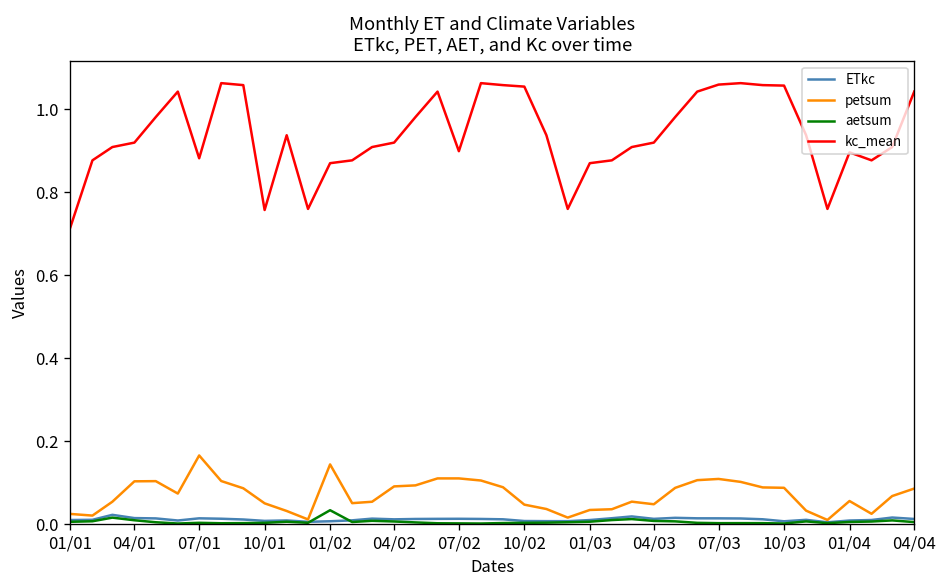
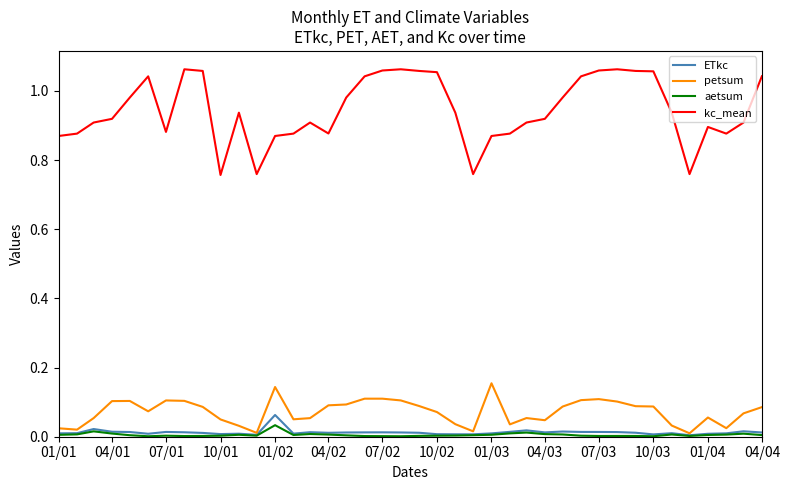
kc_mean, 01/01: 0.72 -> 0.87
petsum, 07/01: 0.17 -> 0.10
ETkc, 01/02: 0.01 -> 0.06
kc_mean, 04/02: 0.92 -> 0.88
kc_mean, 07/02: 0.90 -> 1.06
petsum, 10/02: 0.05 -> 0.07
petsum, 01/03: 0.03 -> 0.15
